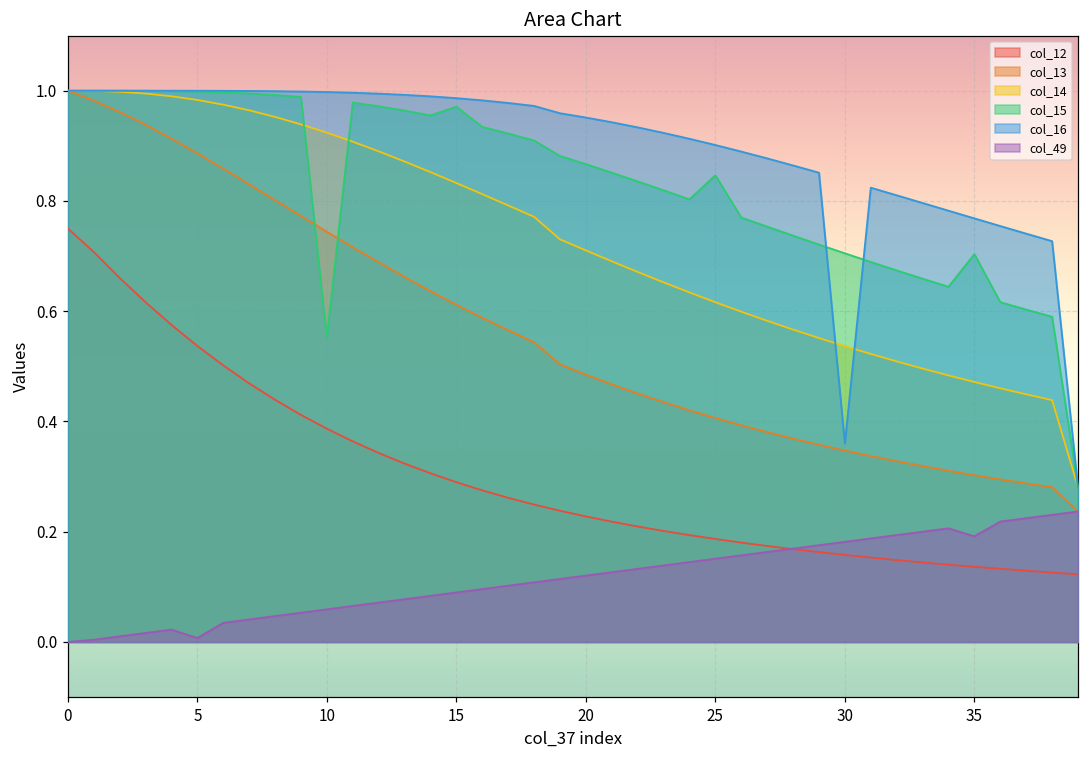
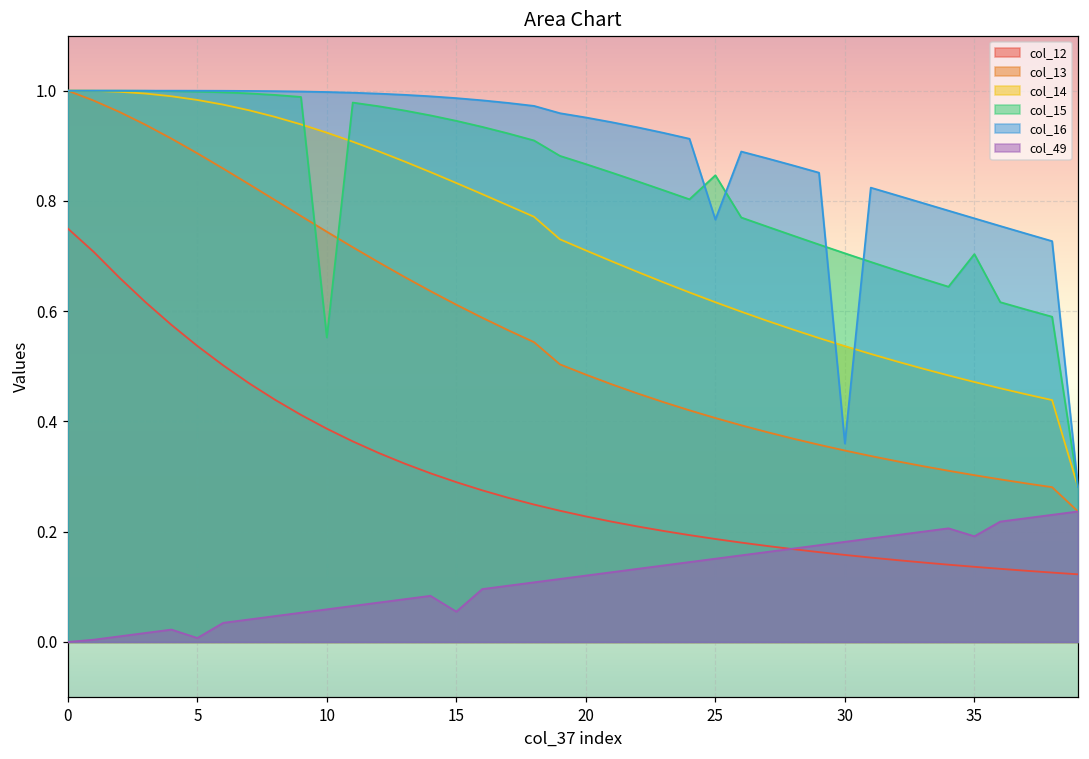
col_15, 15: 0.97 -> 0.95
col_49, 15: 0.09 -> 0.05
col_16, 25: 0.90 -> 0.77
